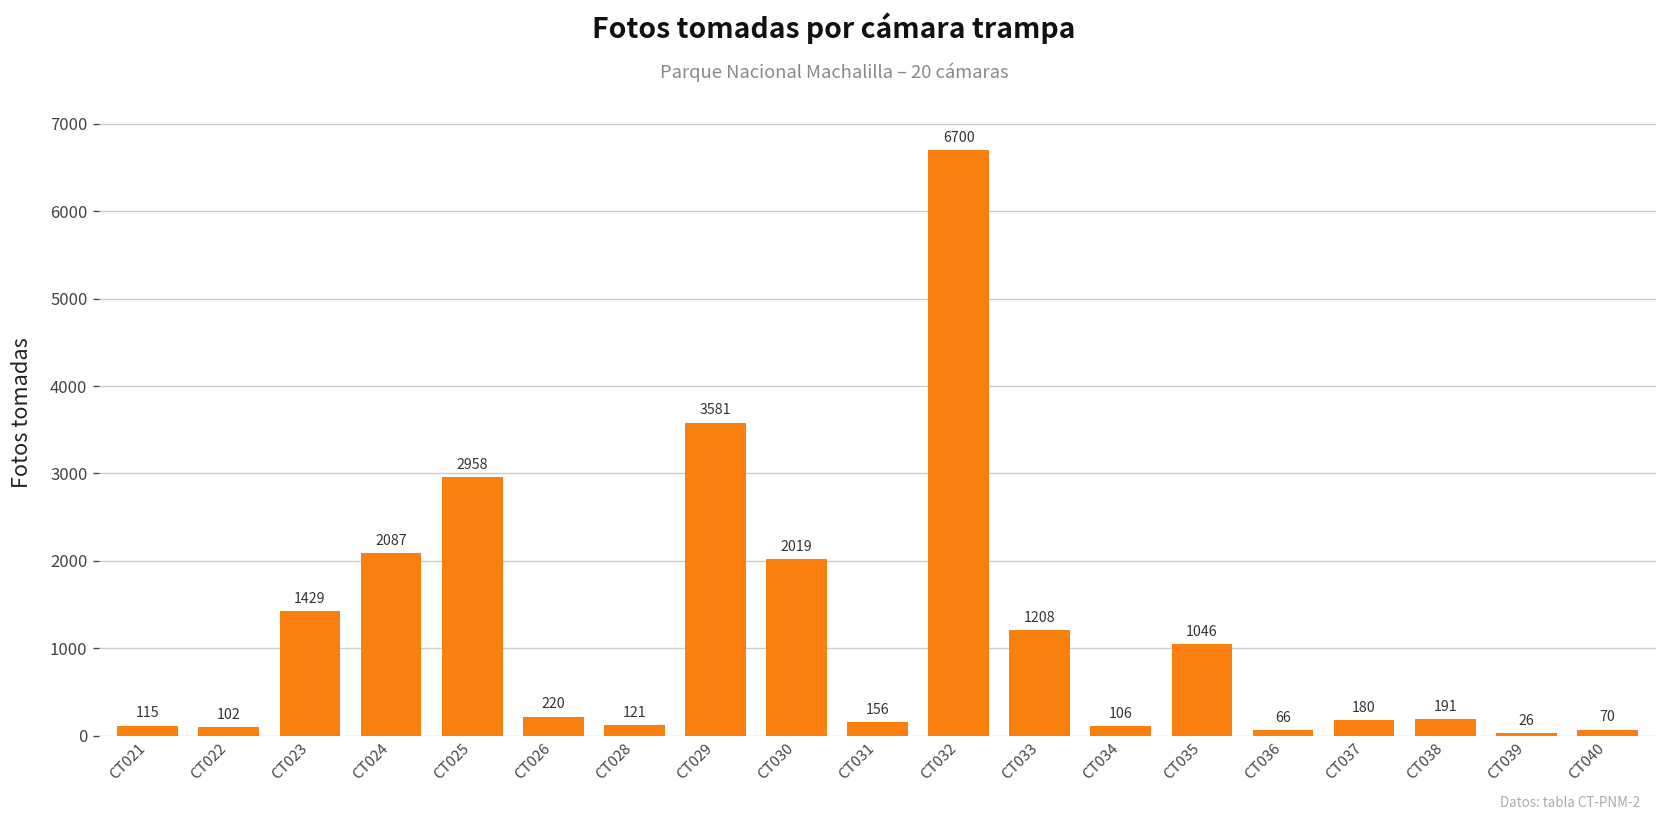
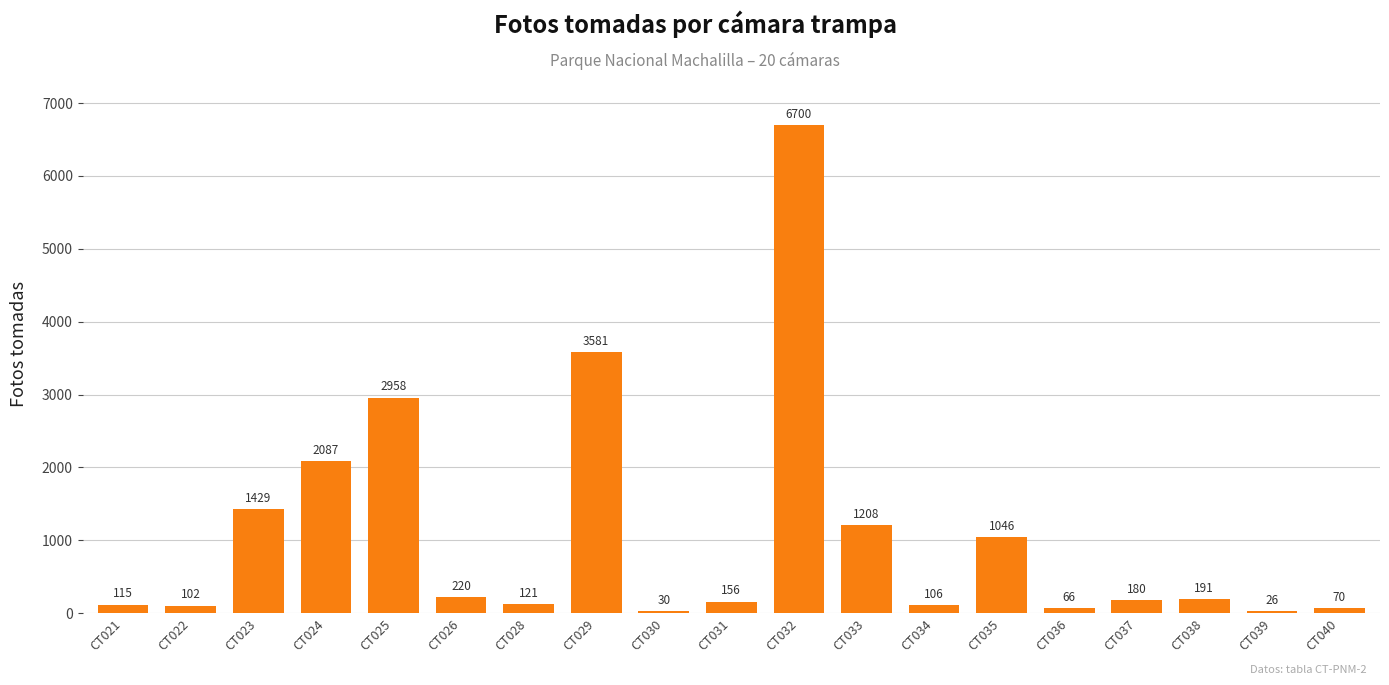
CT030: 2019 -> 30
